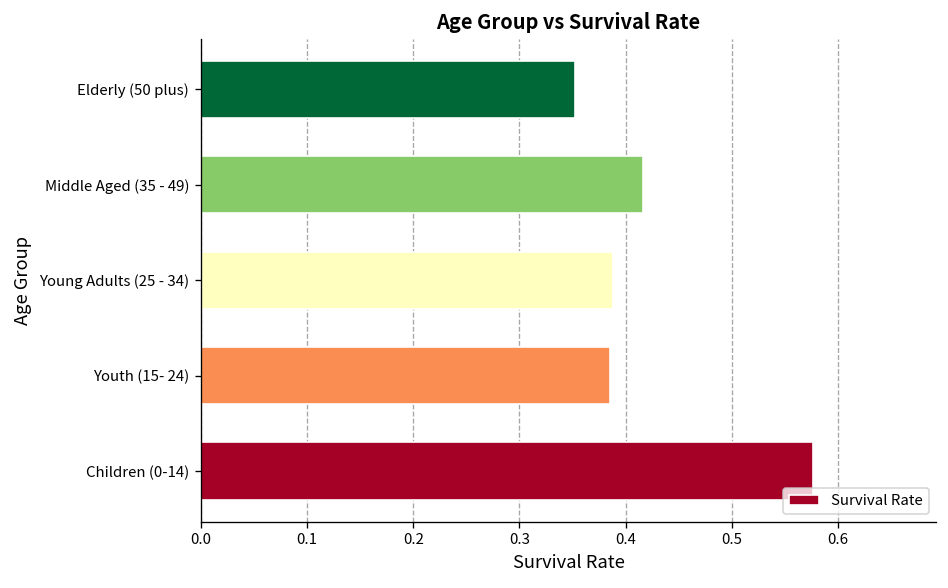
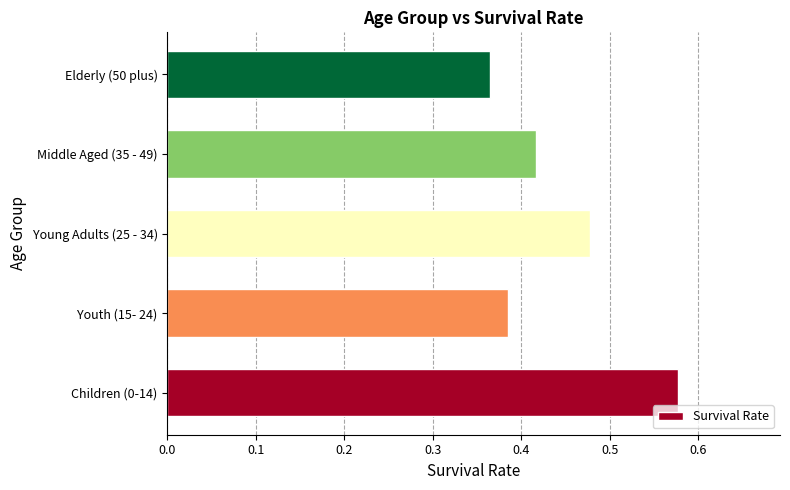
Elderly (50 plus): 0.35 -> 0.36
Young Adults (25 - 34): 0.39 -> 0.48
